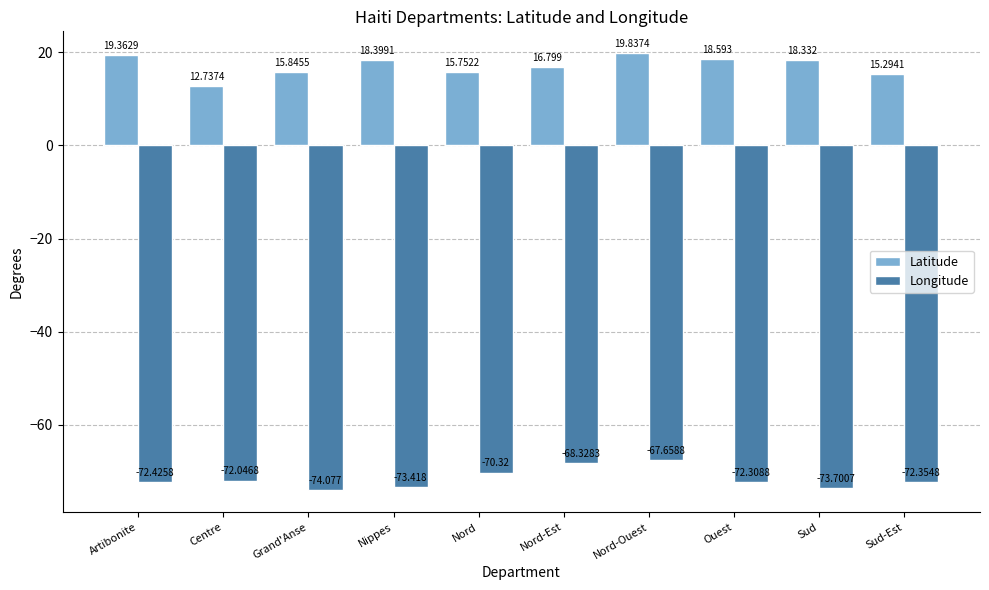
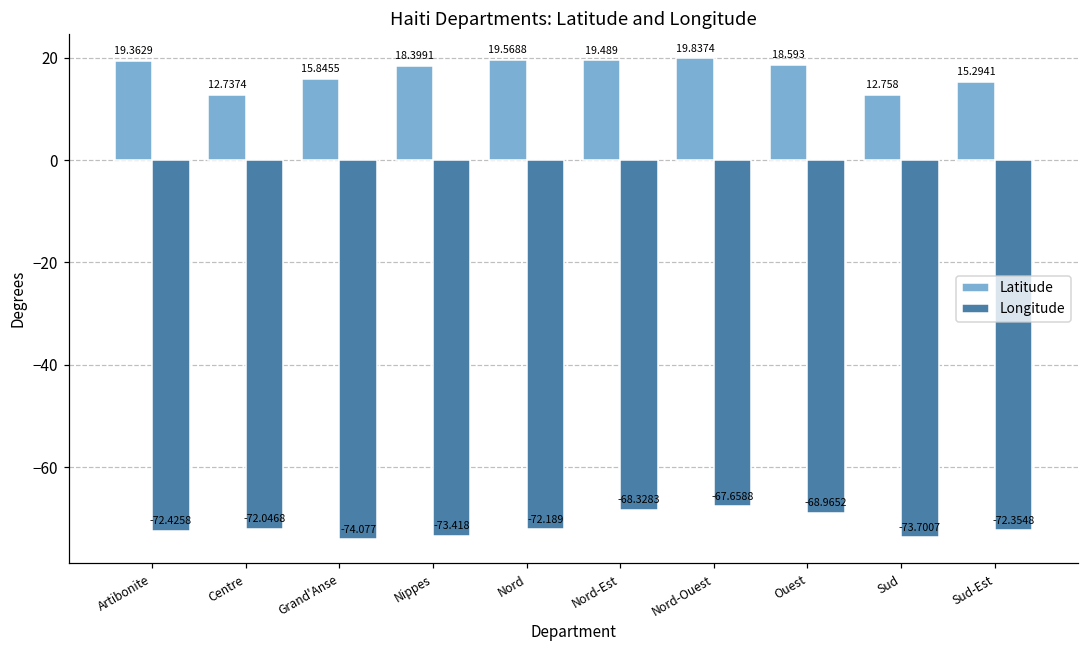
Latitude, Nord: 15.7522 -> 19.5688
Longitude, Nord: -70.32 -> -72.189
Latitude, Nord-Est: 16.799 -> 19.489
Longitude, Ouest: -72.3088 -> -68.9652
Latitude, Sud: 18.332 -> 12.758
